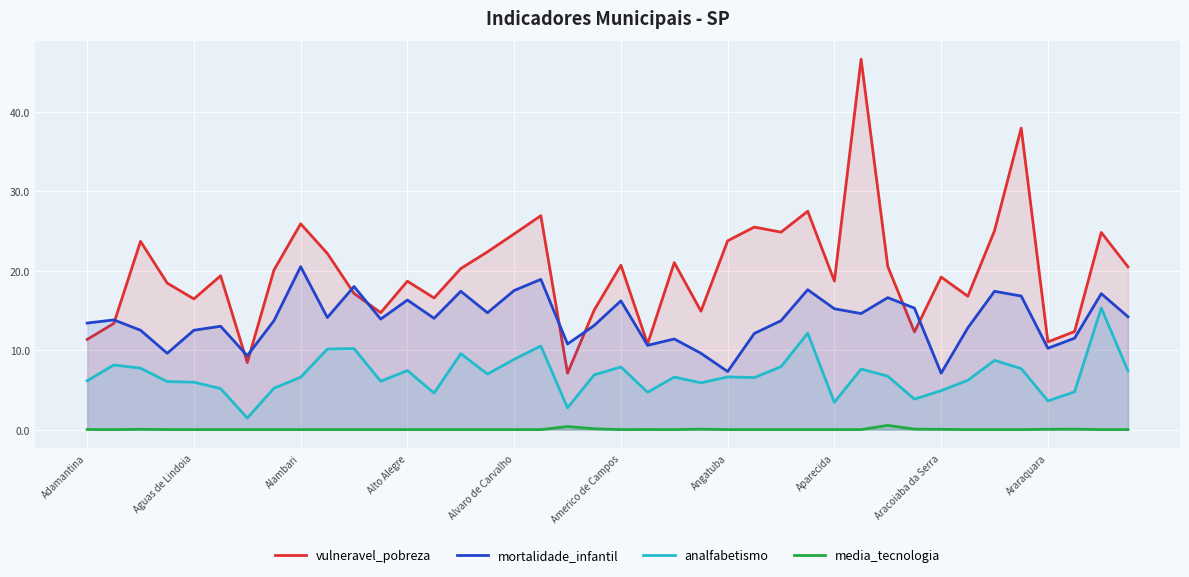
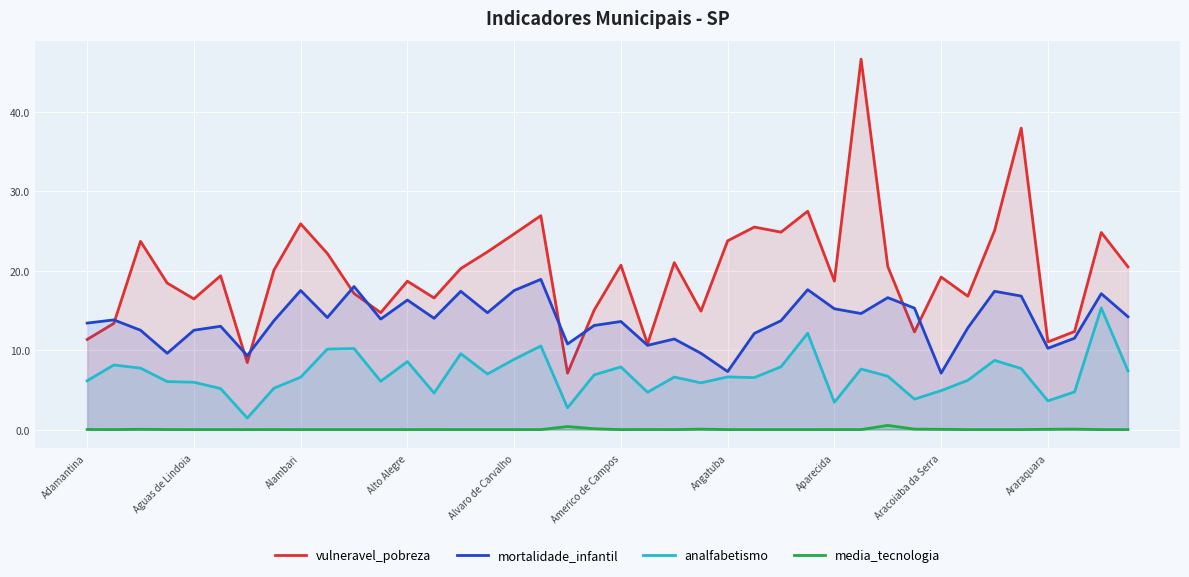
mortalidade_infantil, Alambari: 21 -> 18
analfabetismo, Alto Alegre: 7 -> 9
mortalidade_infantil, Americo de Campos: 16 -> 14
